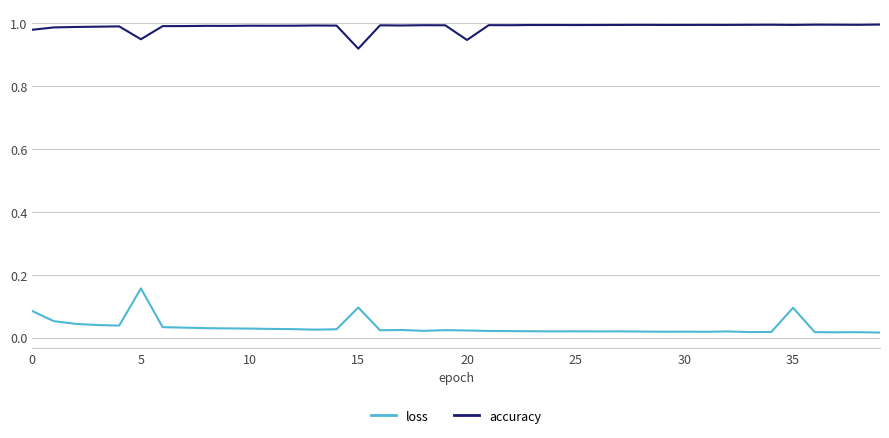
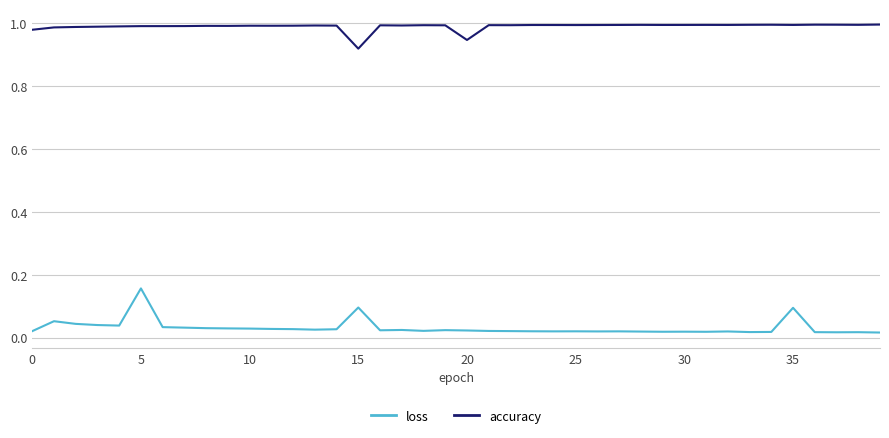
loss, 0: 0.08 -> 0.02
accuracy, 5: 0.95 -> 0.99
